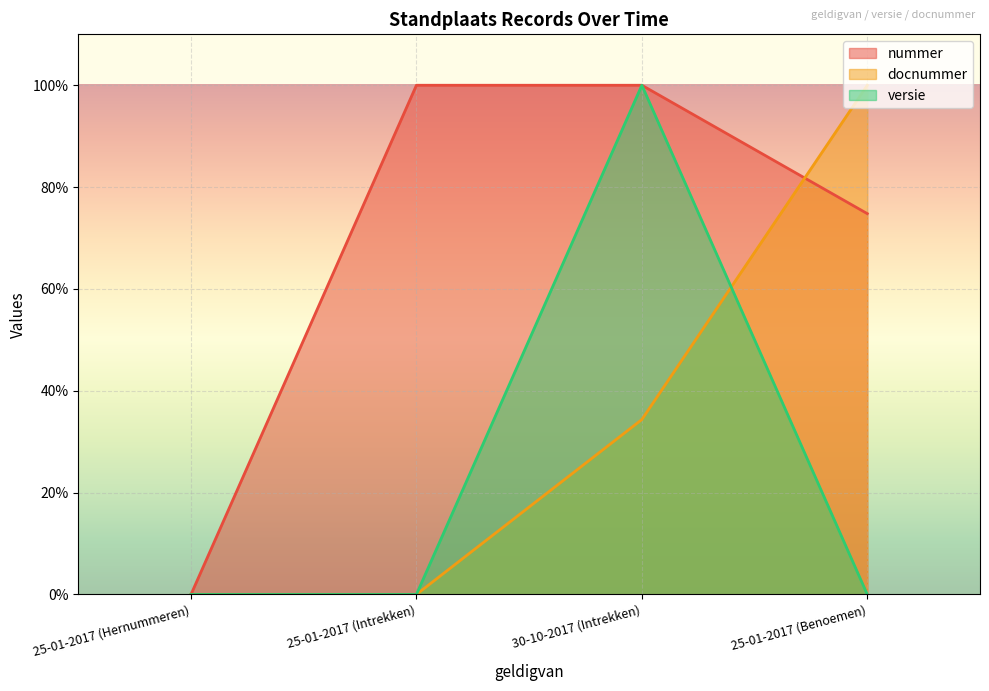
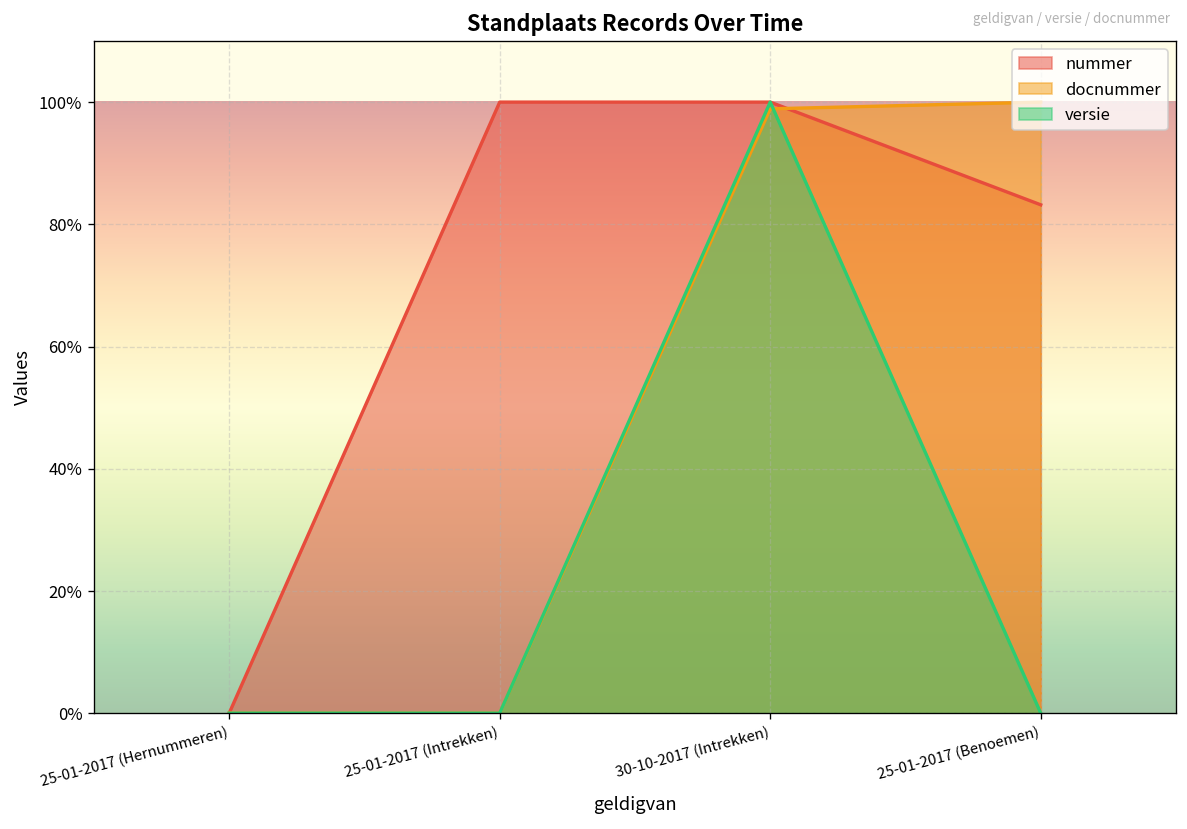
docnummer, 30-10-2017 (Intrekken): 34% -> 99%
nummer, 25-01-2017 (Benoemen): 75% -> 83%
